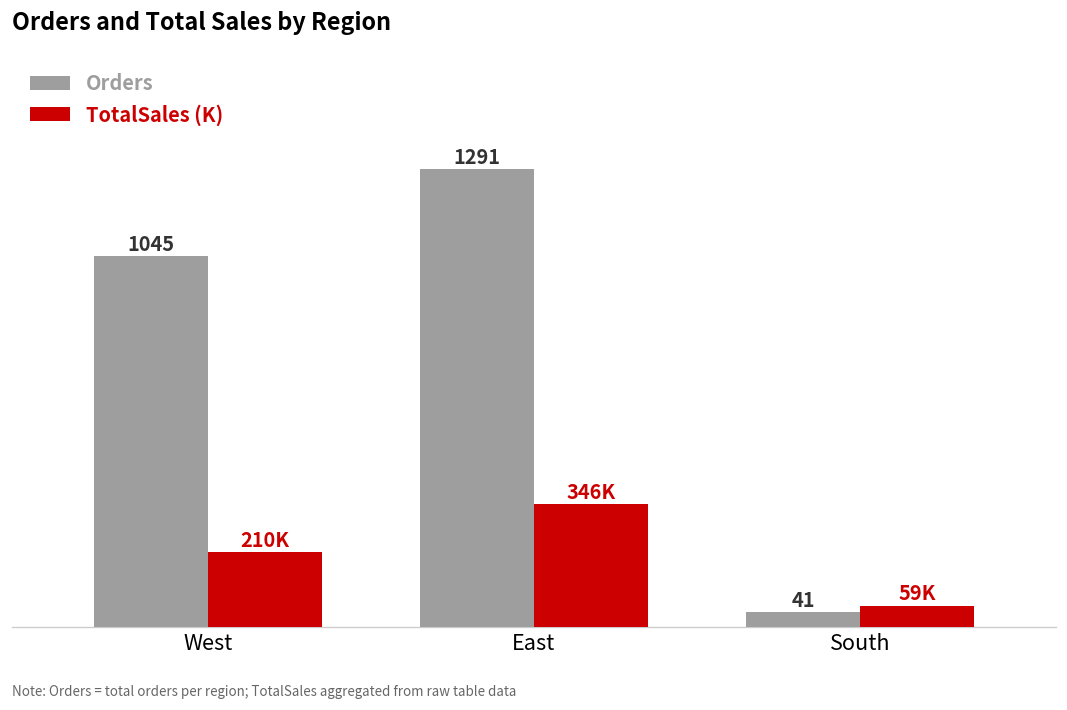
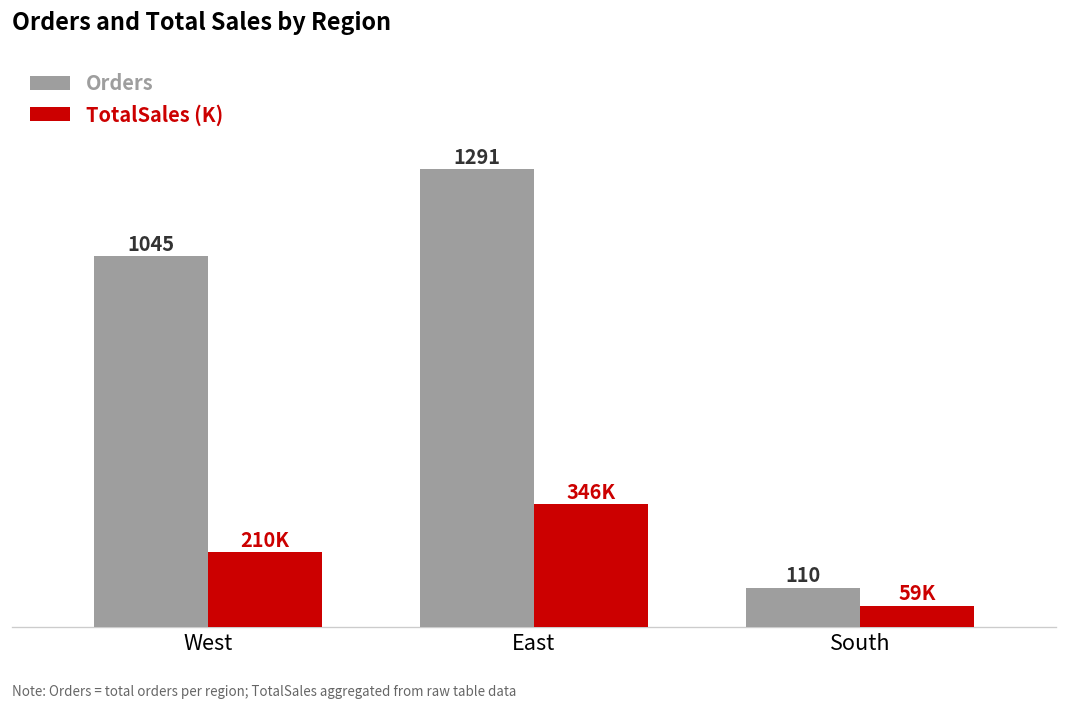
Orders, South: 41 -> 110
